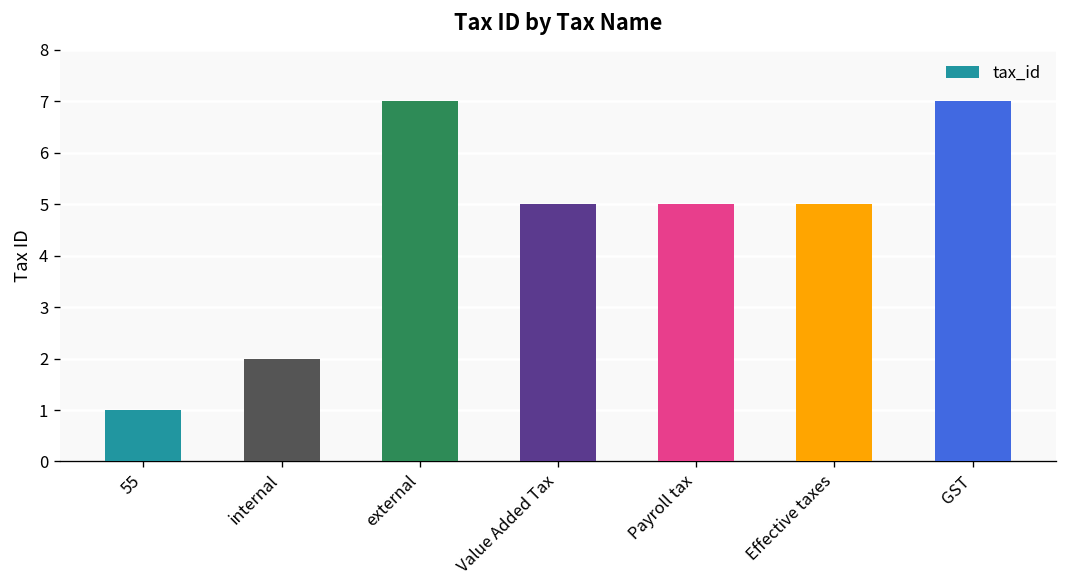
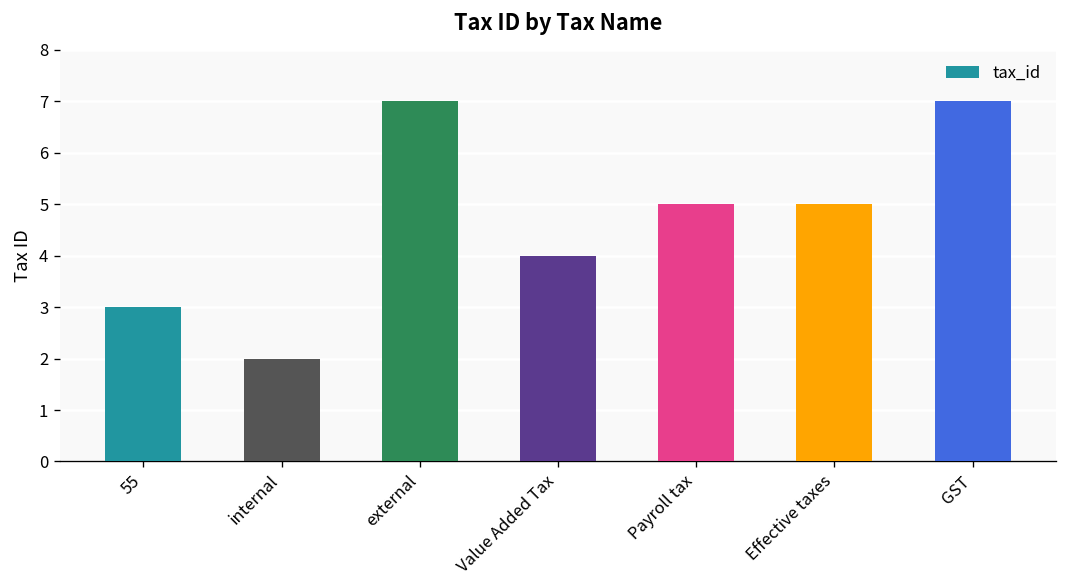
55: 1 -> 3
Value Added Tax: 5 -> 4
